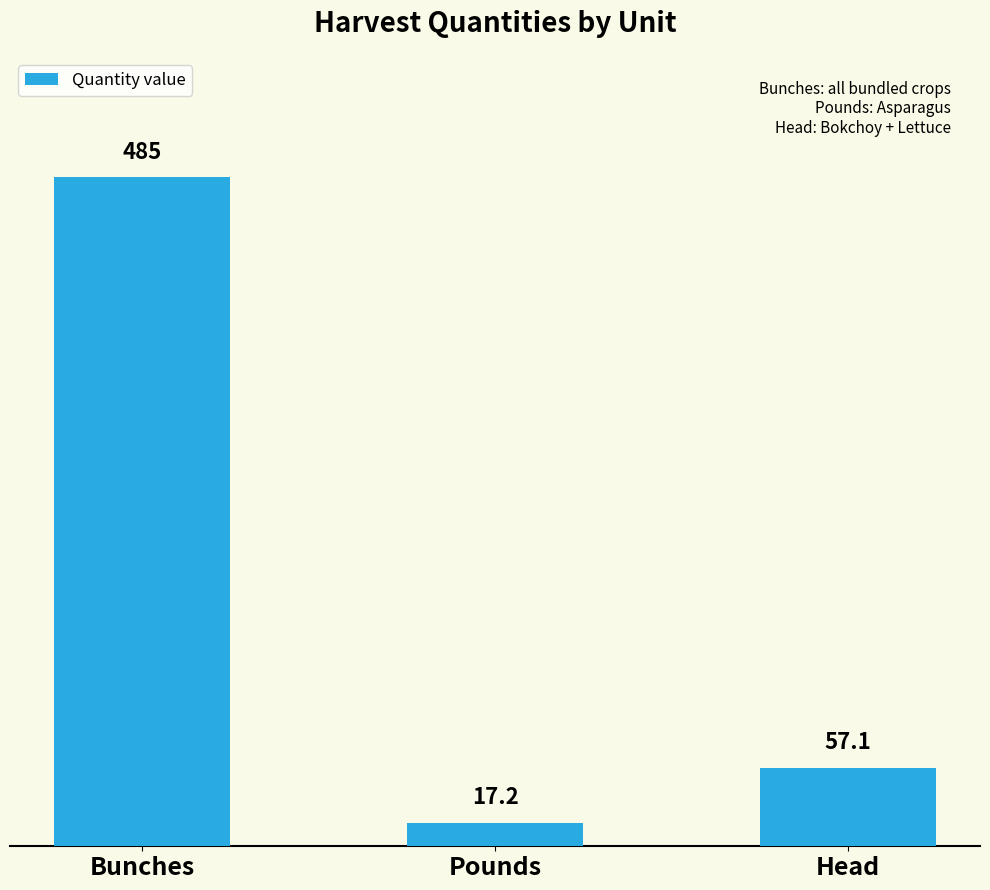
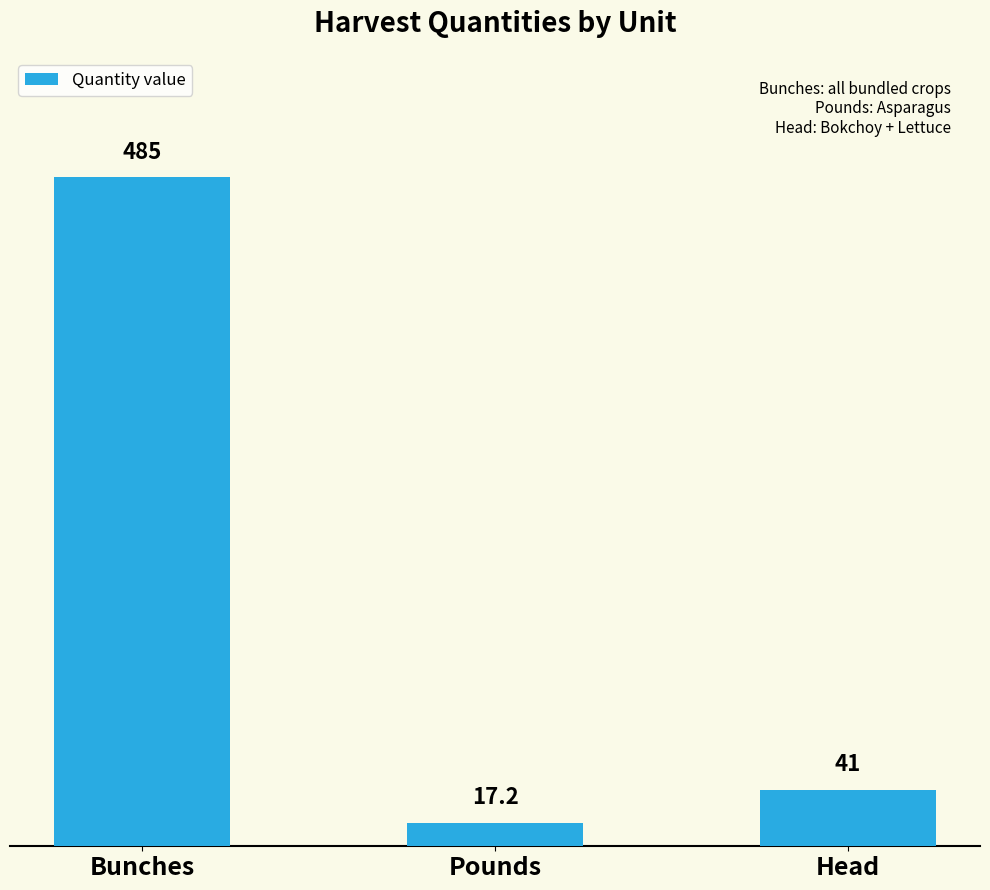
Head: 57.1 -> 41
